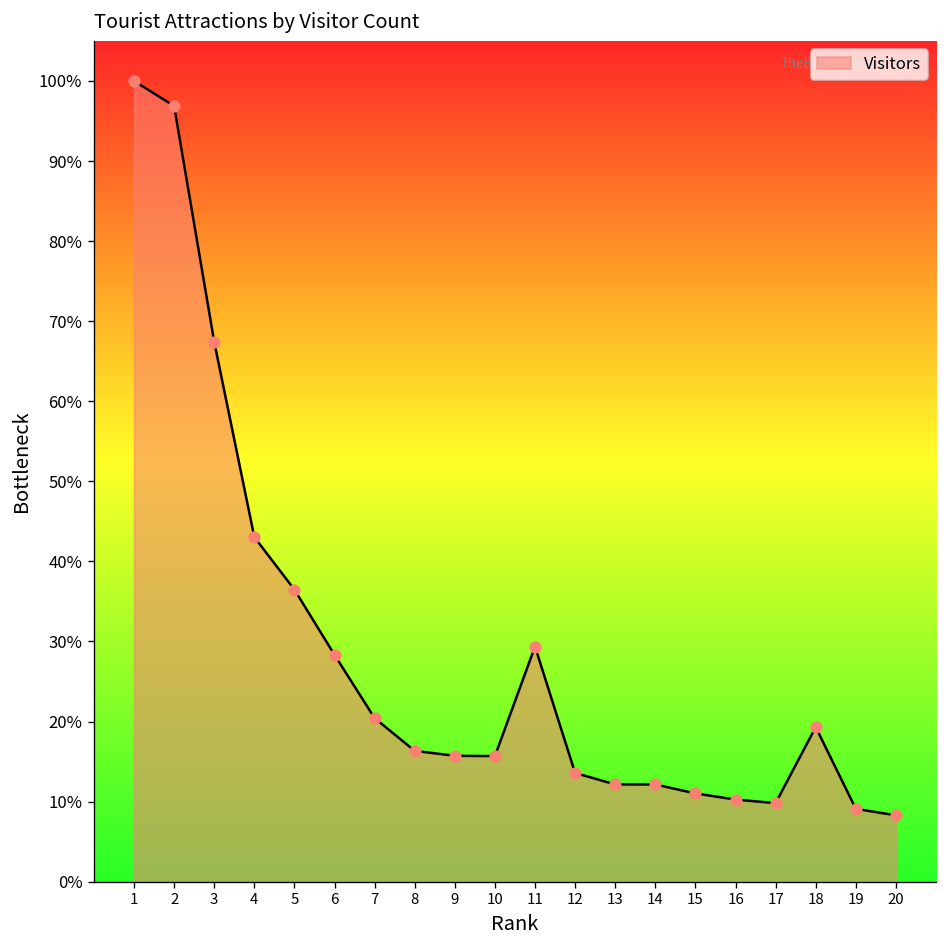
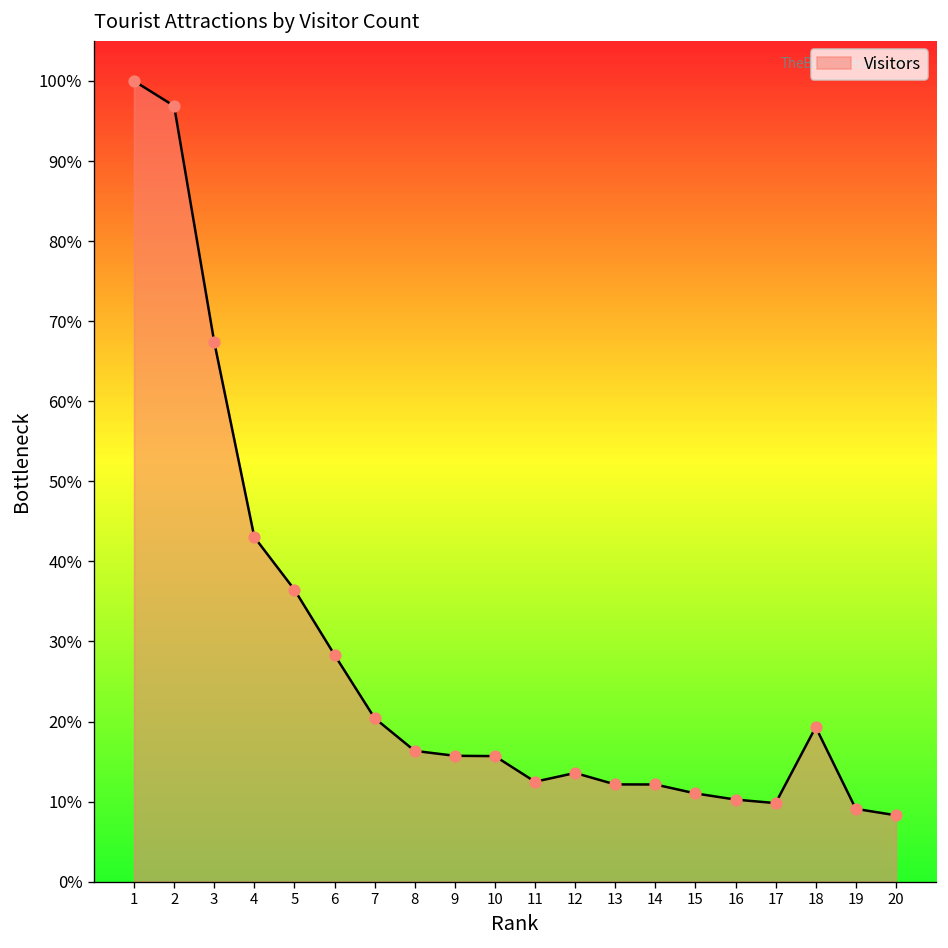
11: 29% -> 12%
